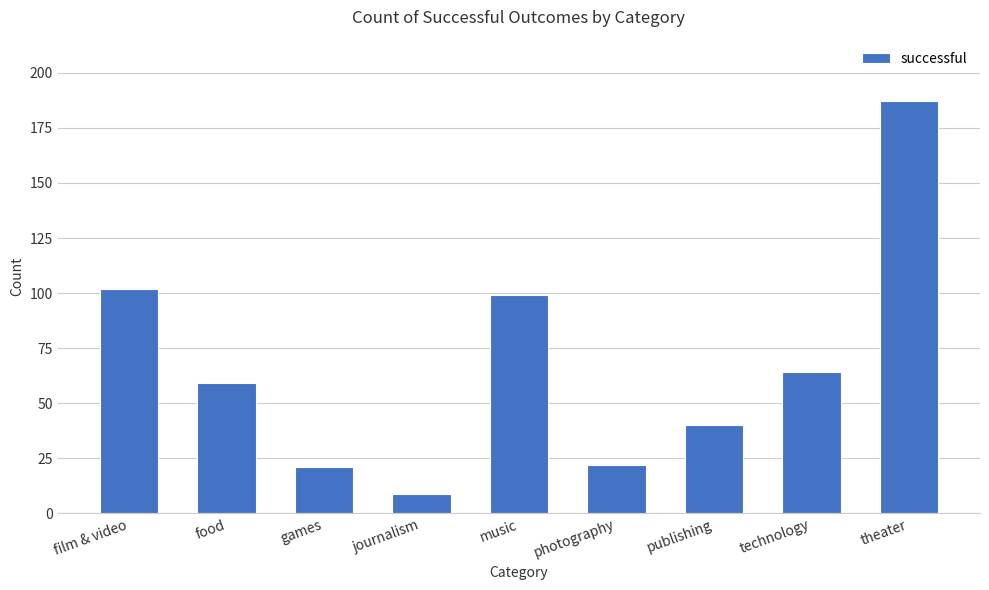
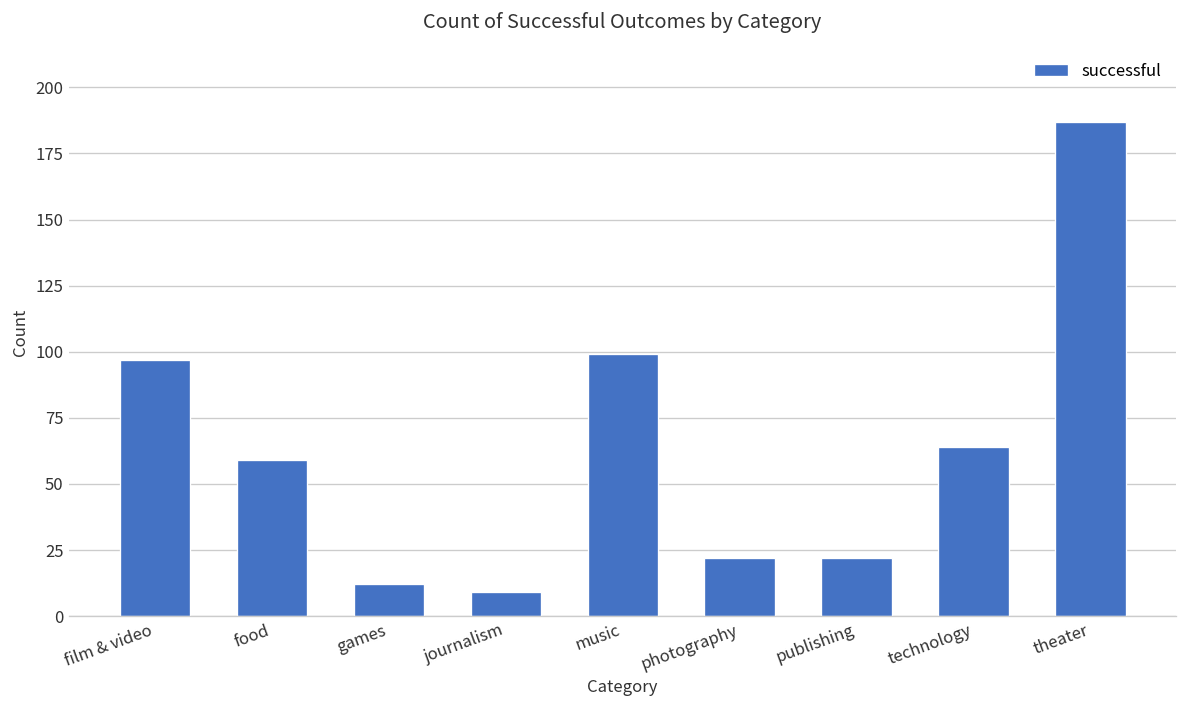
film & video: 102 -> 97
games: 21 -> 12
publishing: 40 -> 22
